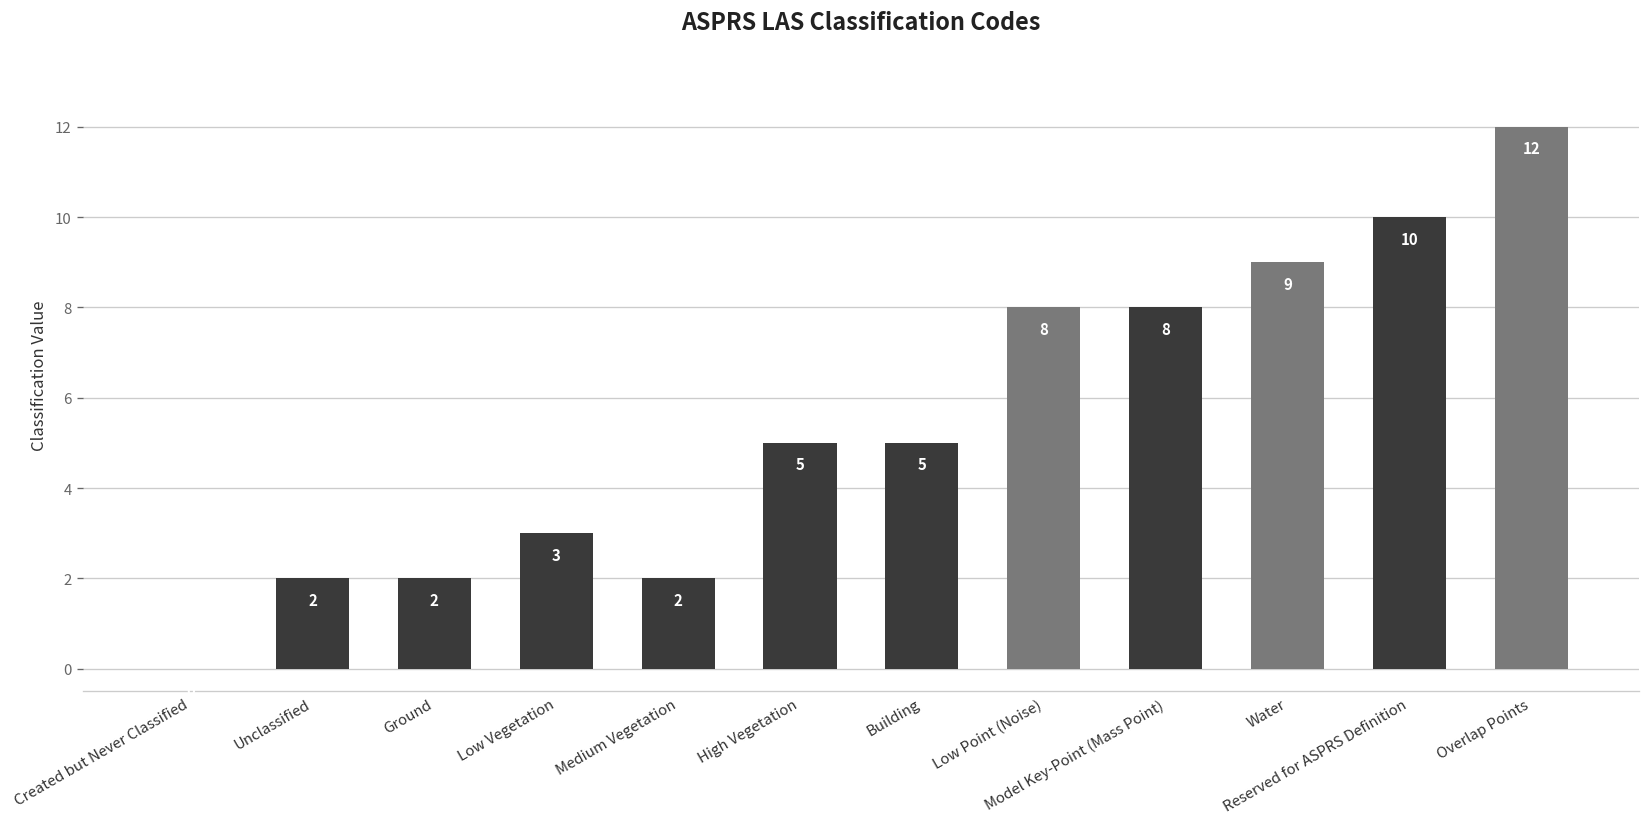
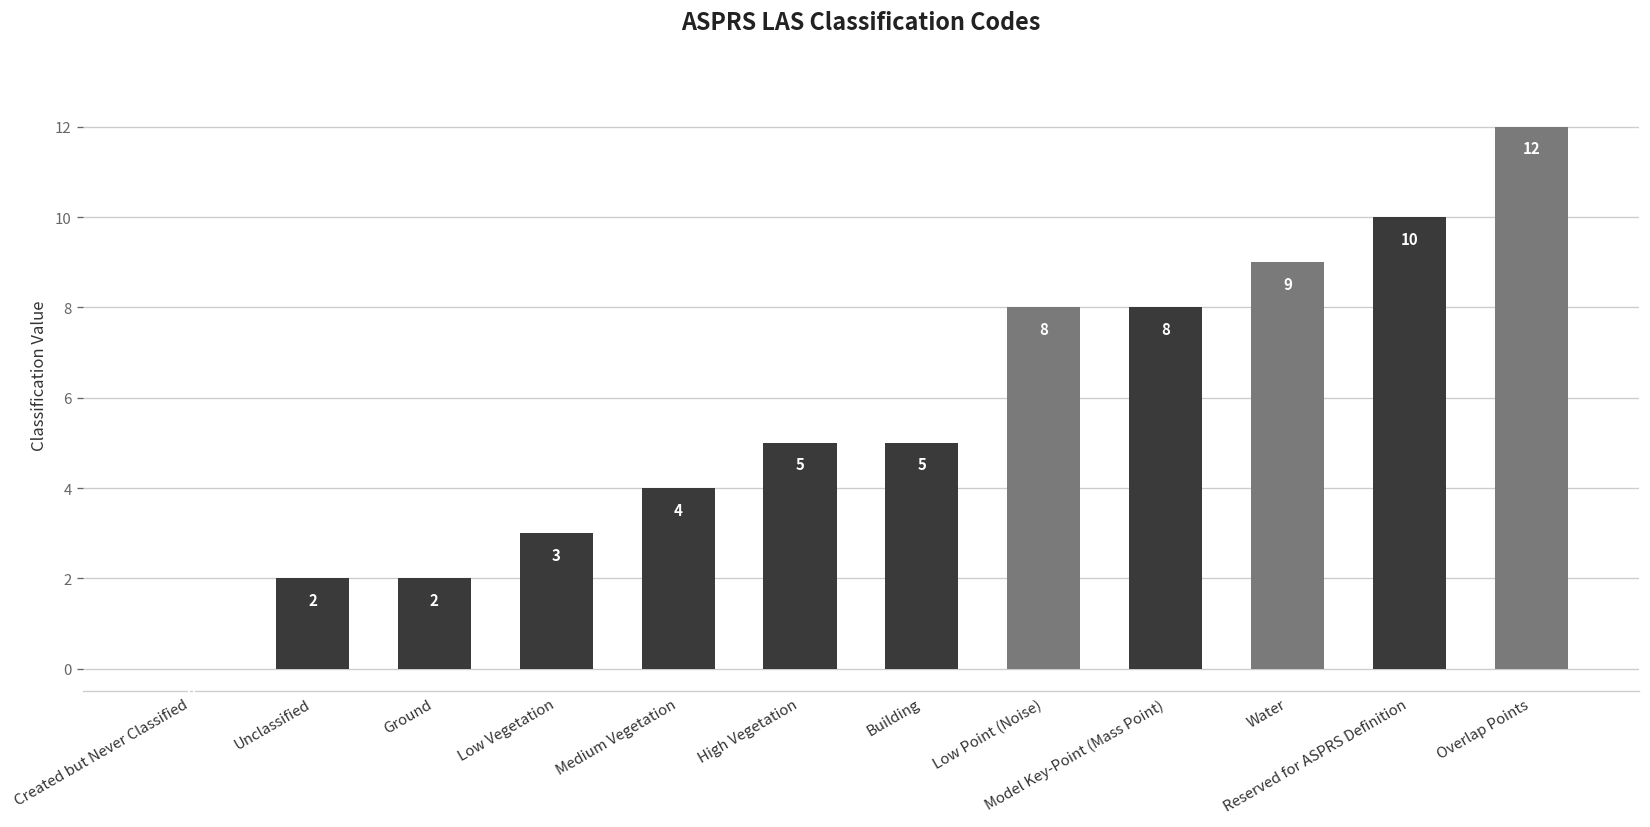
Medium Vegetation: 2 -> 4
